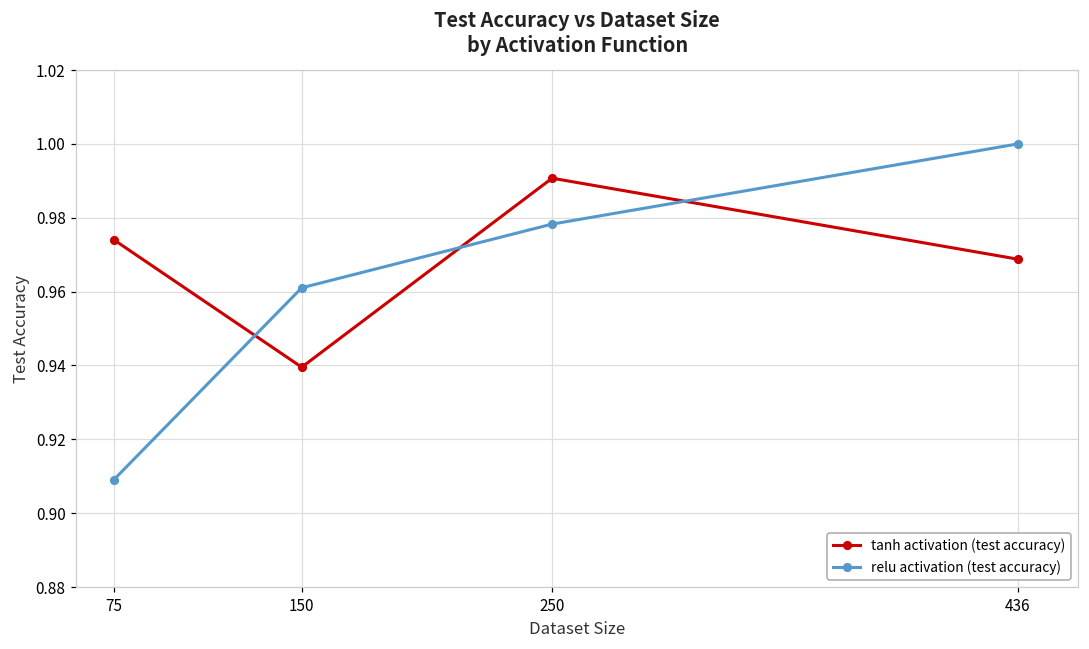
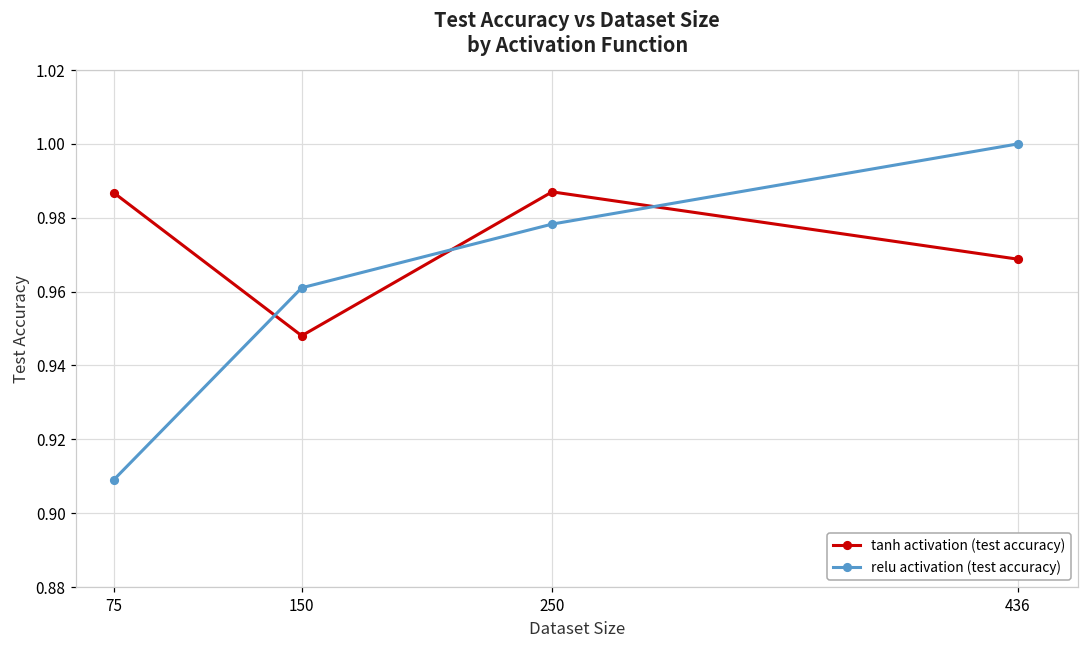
tanh activation (test accuracy), 75: 0.974 -> 0.987
tanh activation (test accuracy), 150: 0.940 -> 0.948
tanh activation (test accuracy), 250: 0.991 -> 0.987
